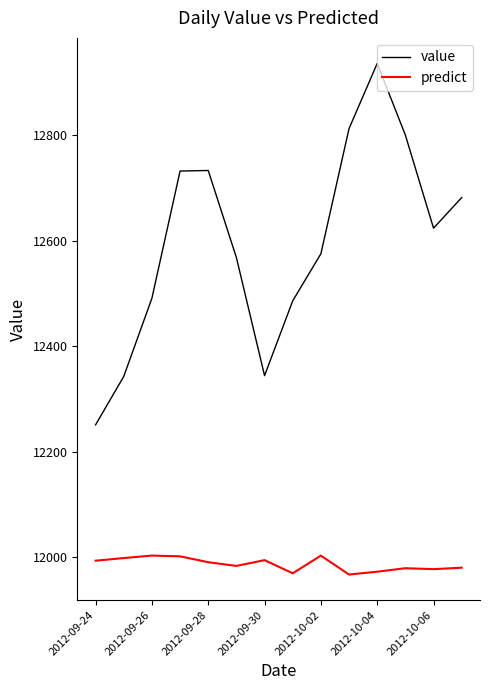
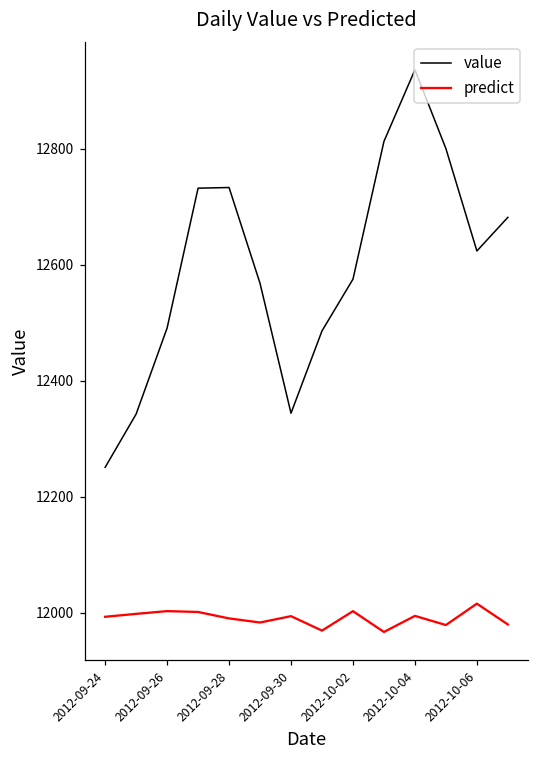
predict, 2012-10-04: 11970 -> 11990
predict, 2012-10-06: 11980 -> 12020
